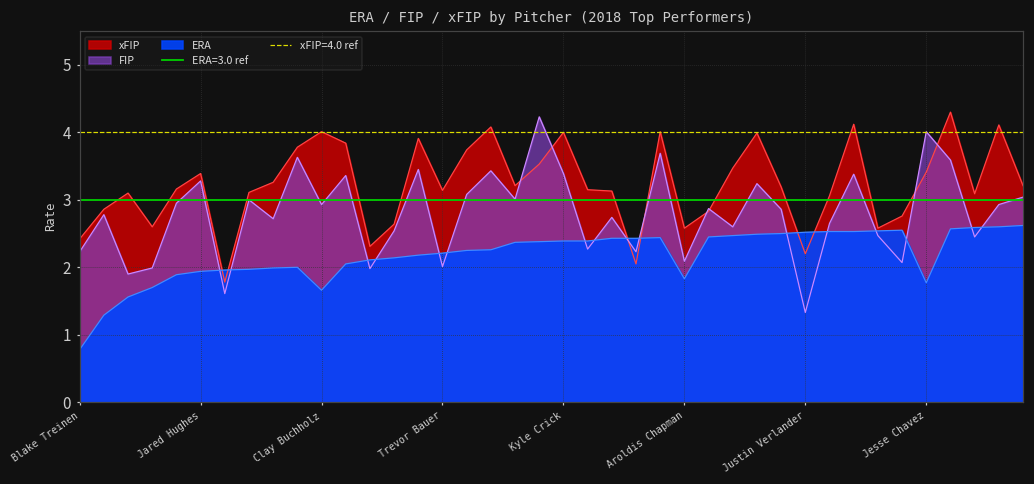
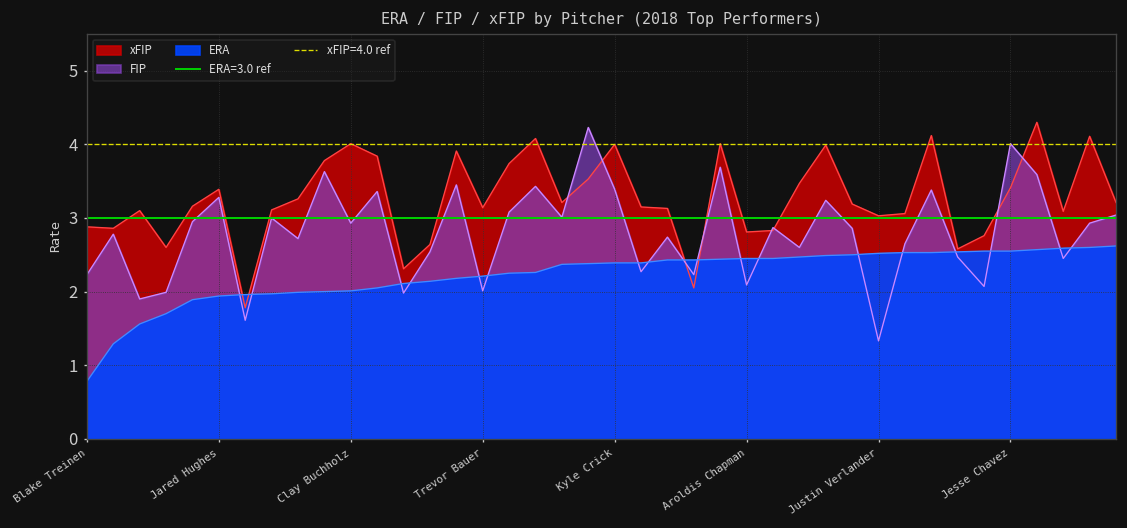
xFIP, Blake Treinen: 2.4 -> 2.9
ERA, Clay Buchholz: 1.7 -> 2.0
xFIP, Aroldis Chapman: 2.6 -> 2.8
ERA, Aroldis Chapman: 1.8 -> 2.5
xFIP, Justin Verlander: 2.2 -> 3.0
ERA, Jesse Chavez: 1.8 -> 2.6
